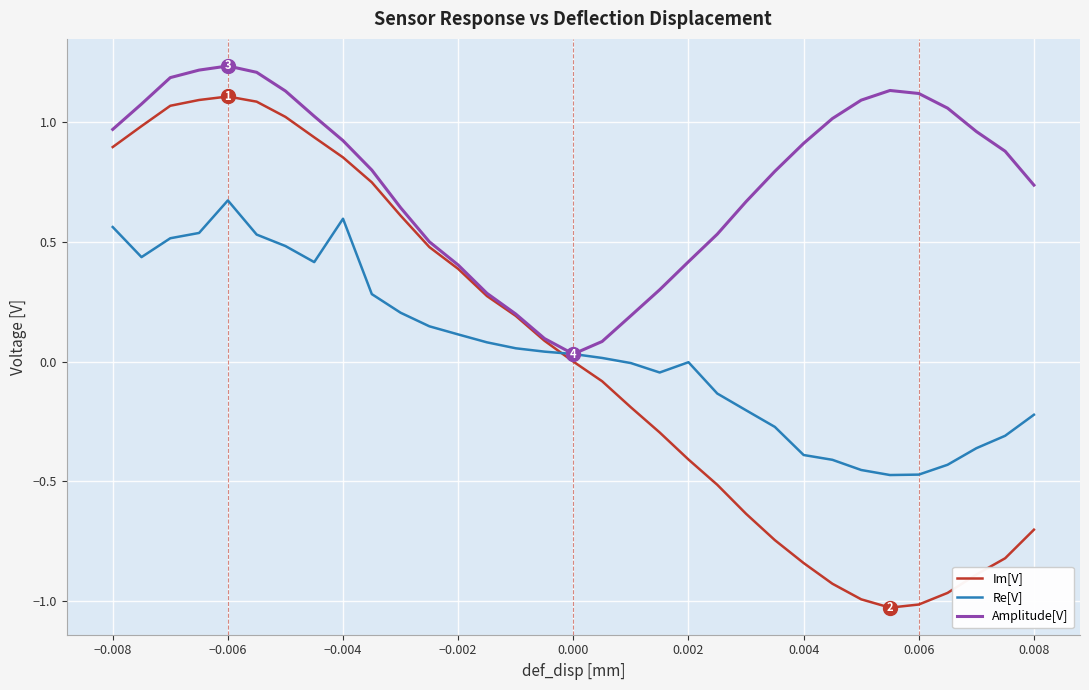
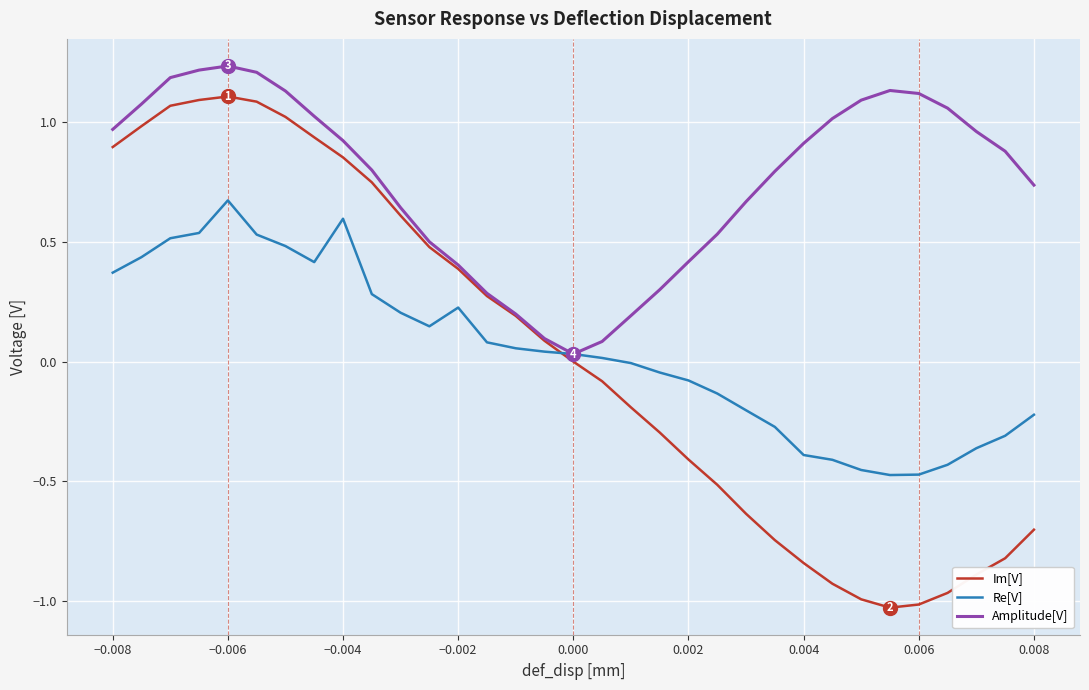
Re[V], −0.008: 0.56 -> 0.37
Re[V], −0.002: 0.11 -> 0.23
Re[V], 0.002: 0.00 -> -0.08
